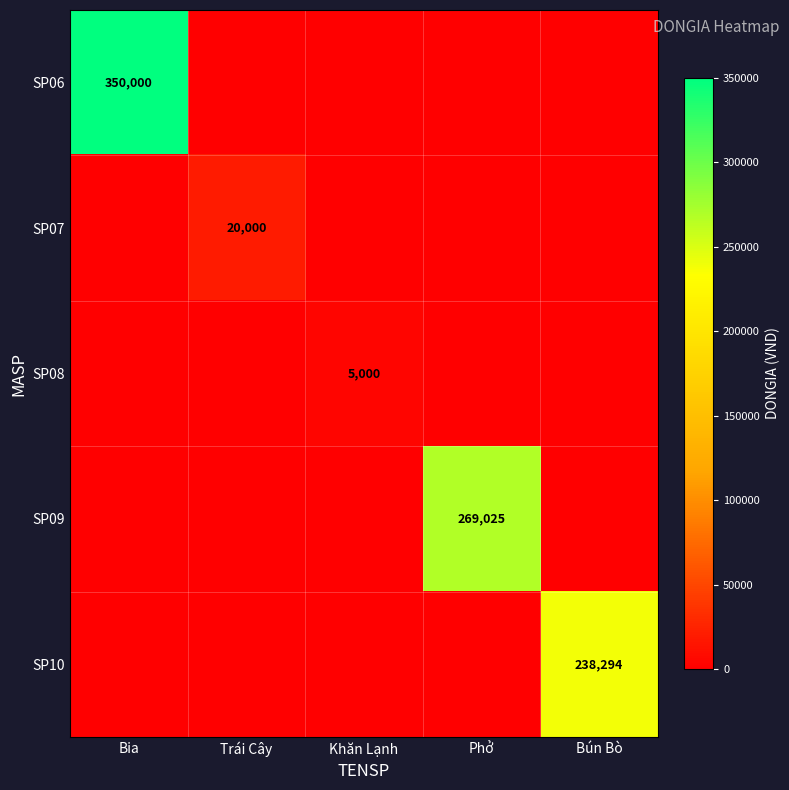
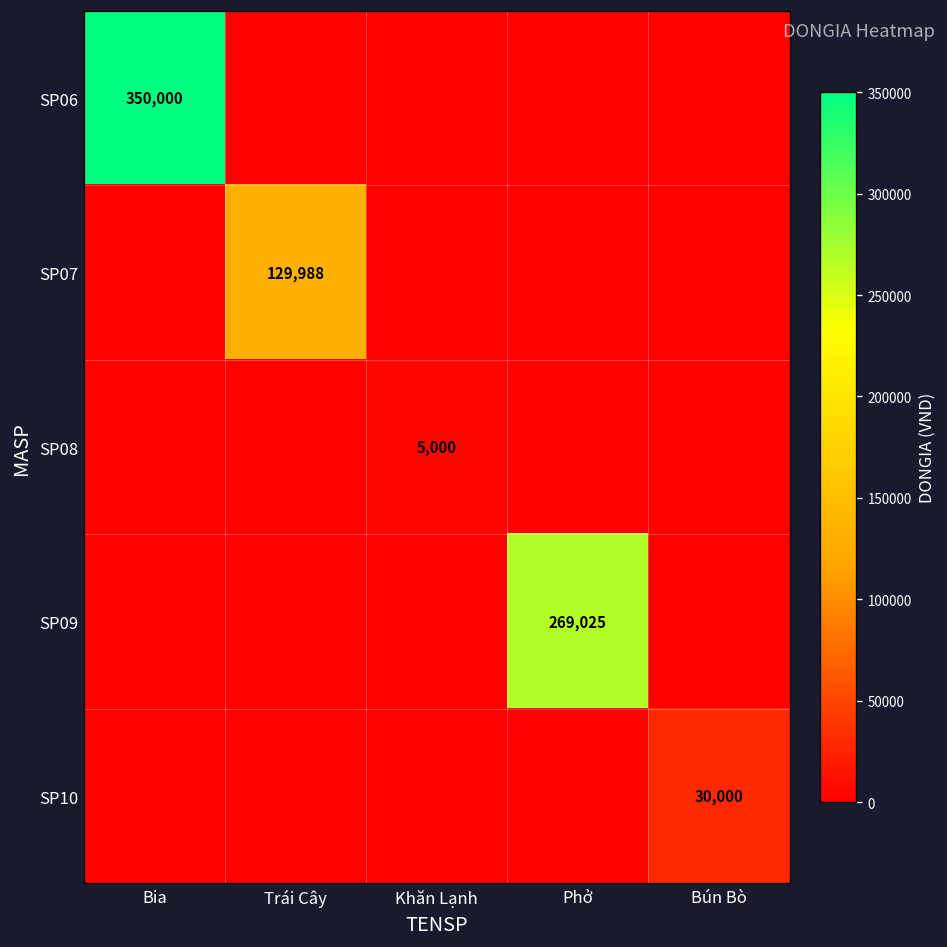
SP07, Trái Cây: 20,000 -> 129,988
SP10, Bún Bò: 238,294 -> 30,000
